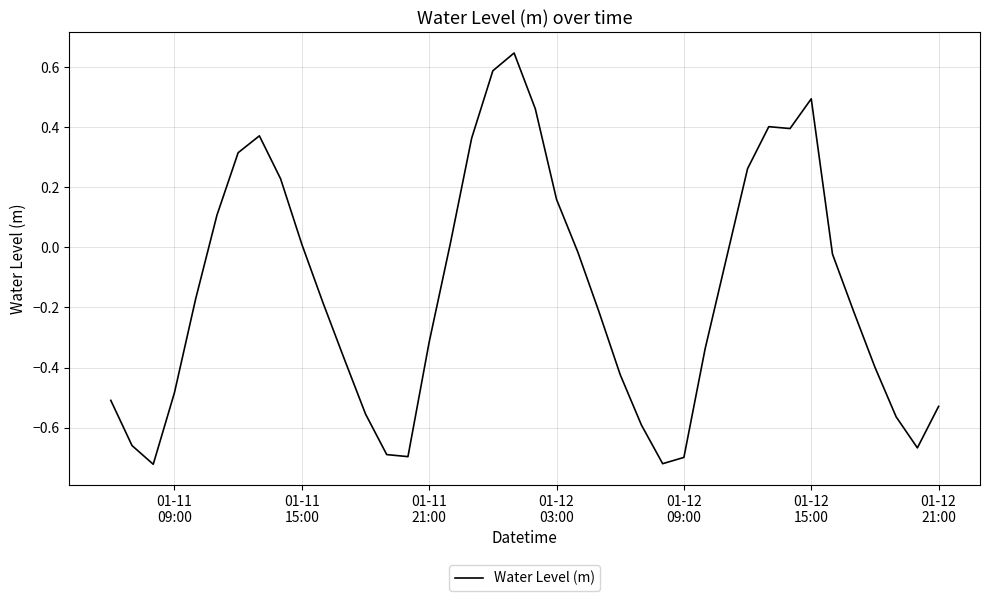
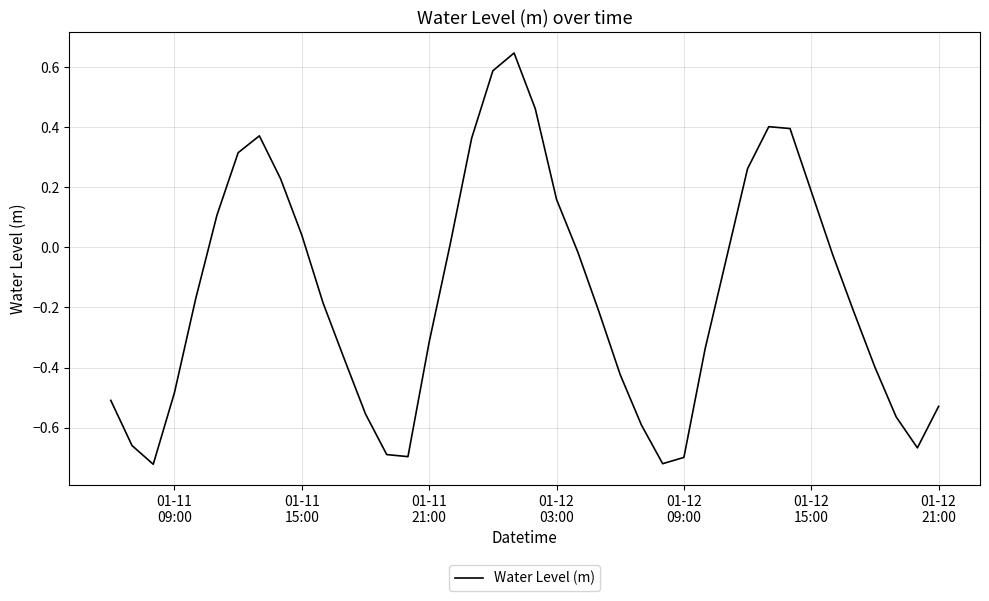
01-11 15:00: 0.01 -> 0.04
01-12 15:00: 0.49 -> 0.19
